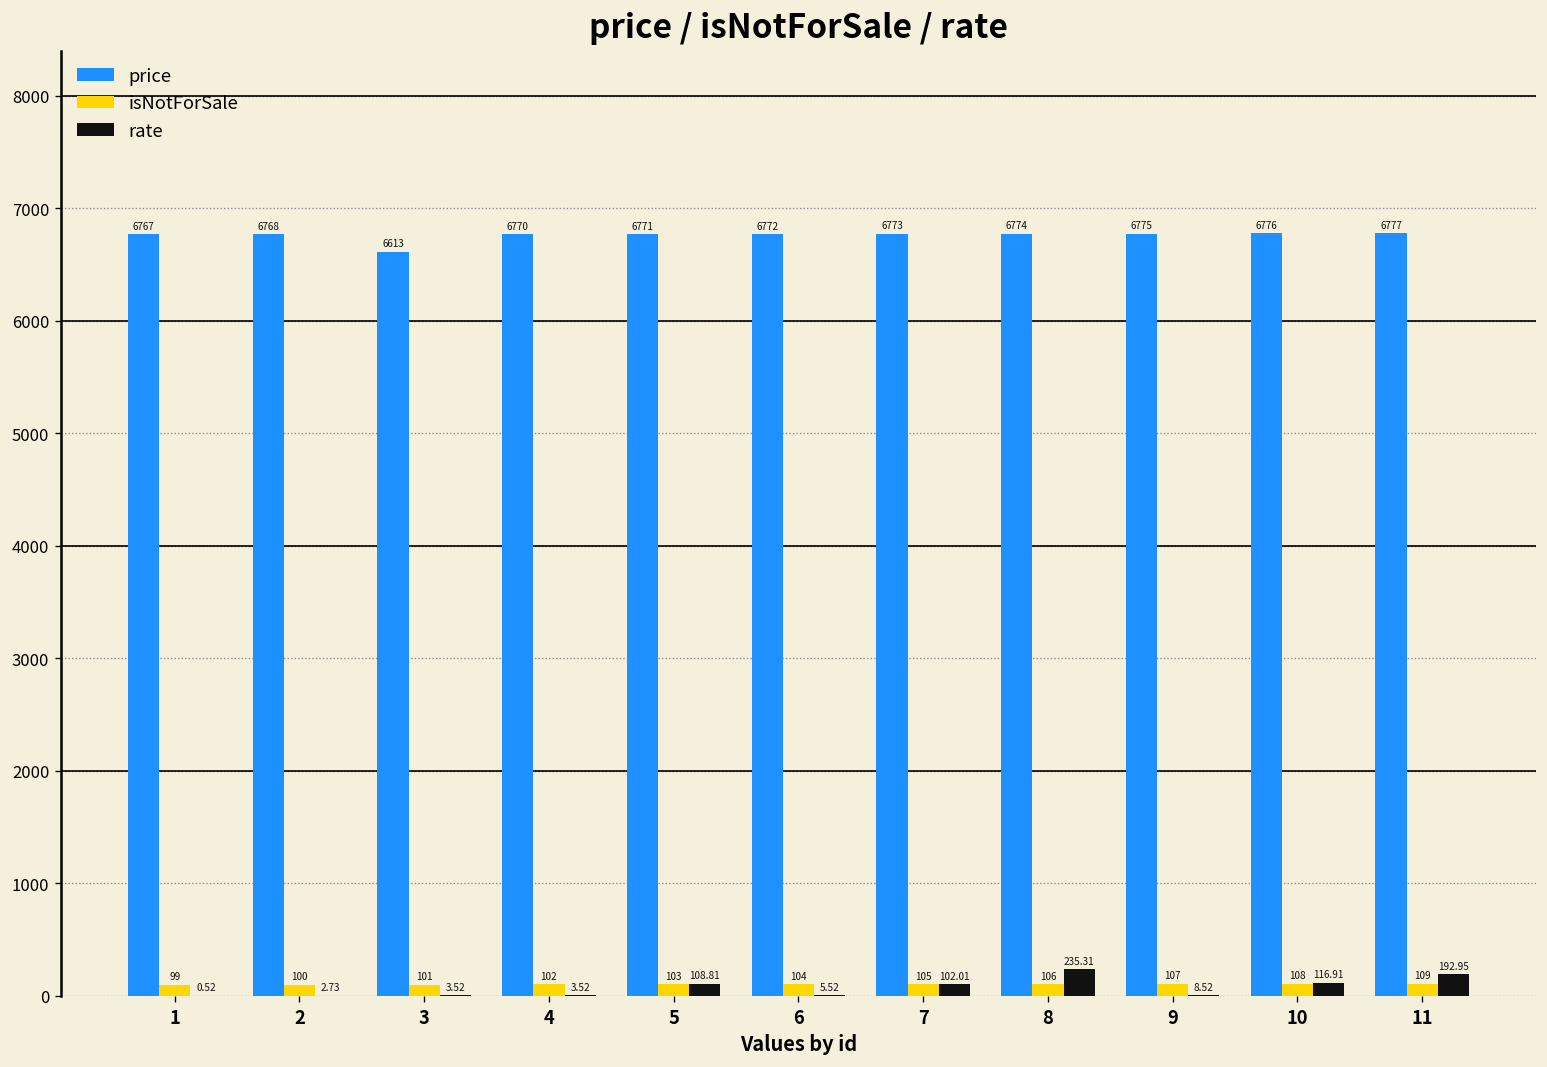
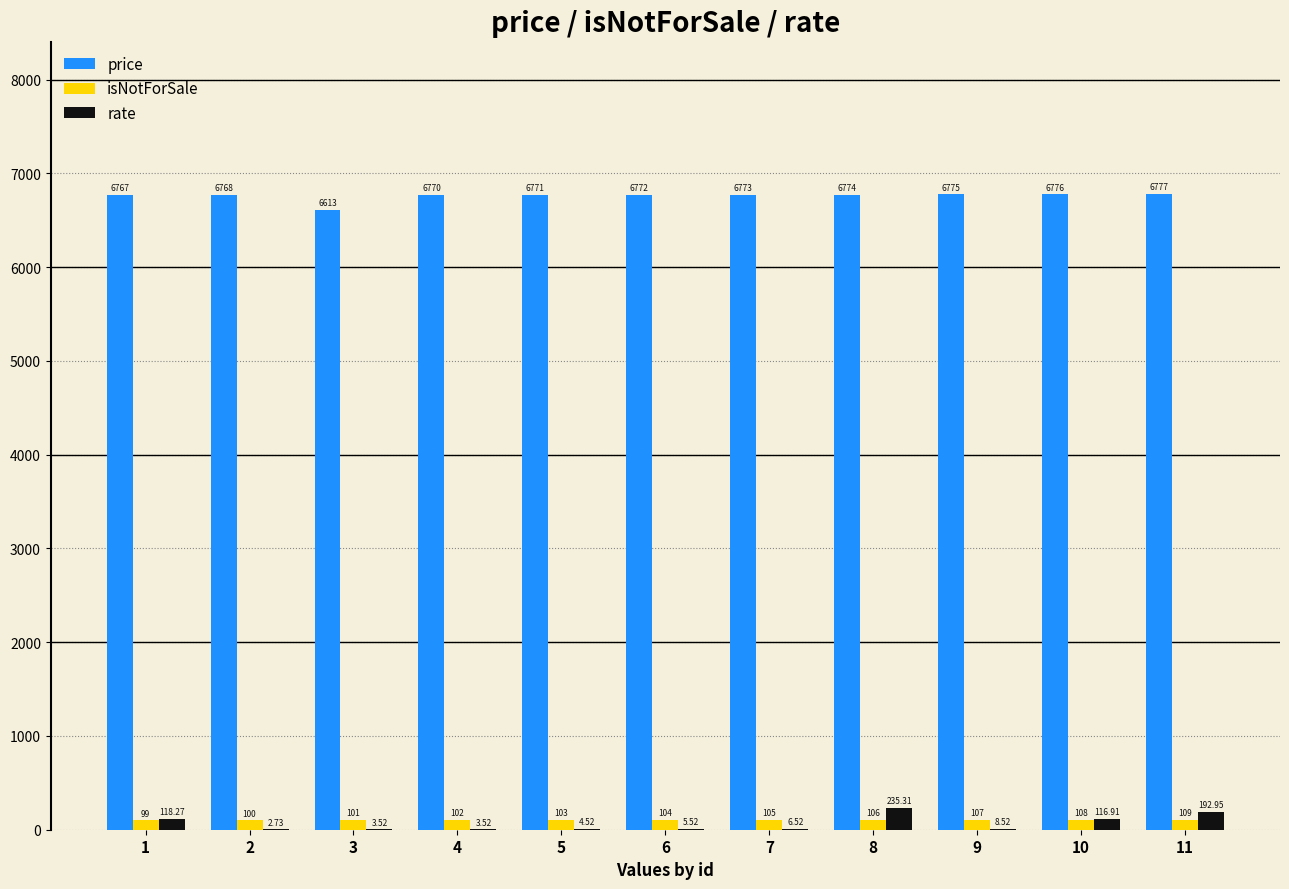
rate, 1: 0.52 -> 118.27
rate, 5: 108.81 -> 4.52
rate, 7: 102.01 -> 6.52
